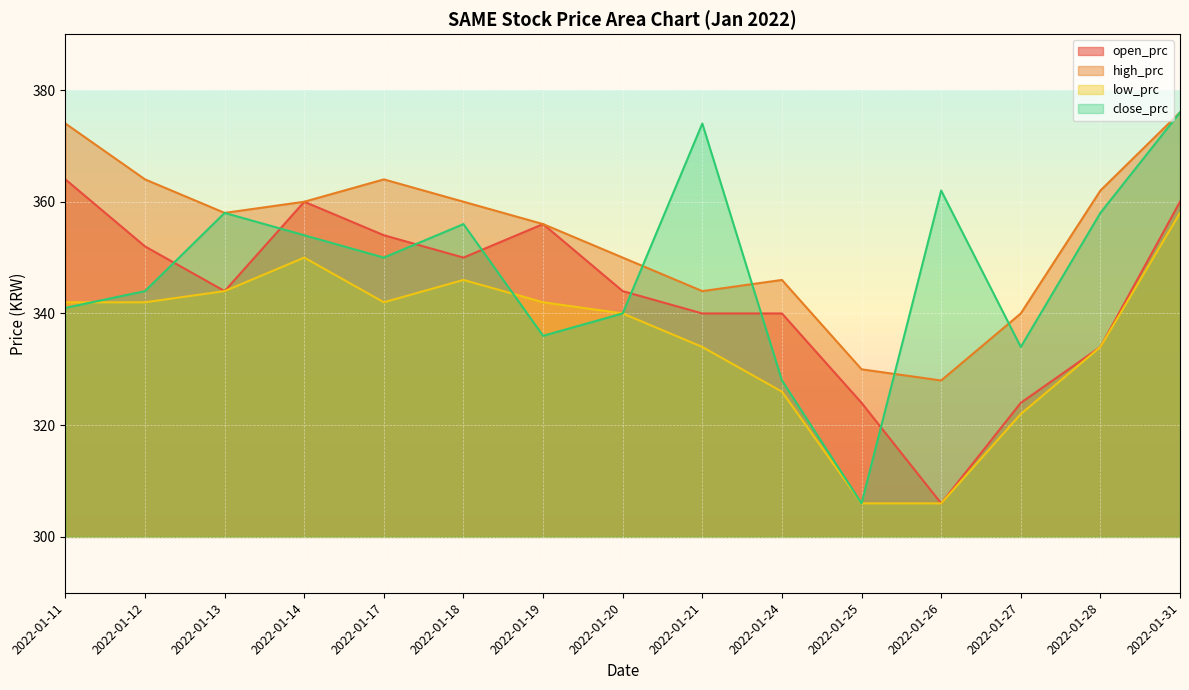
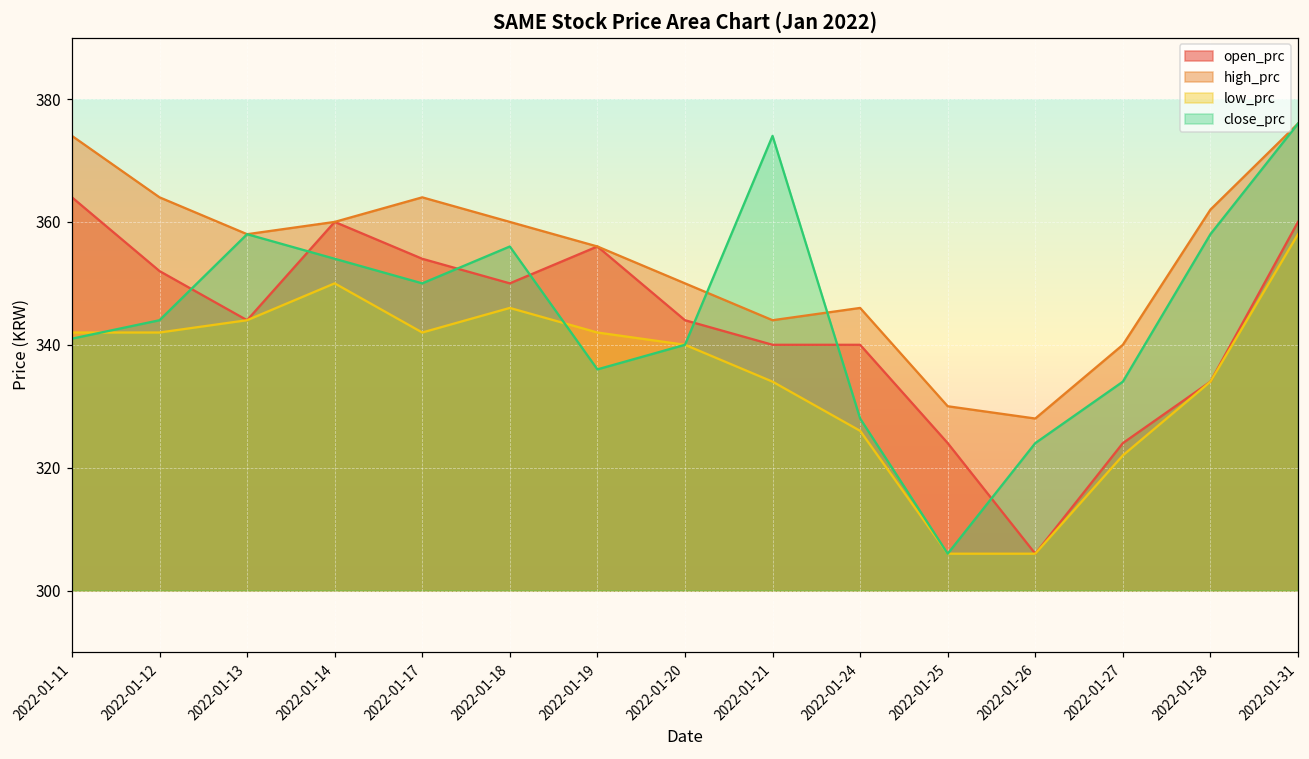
close_prc, 2022-01-26: 362 -> 324
